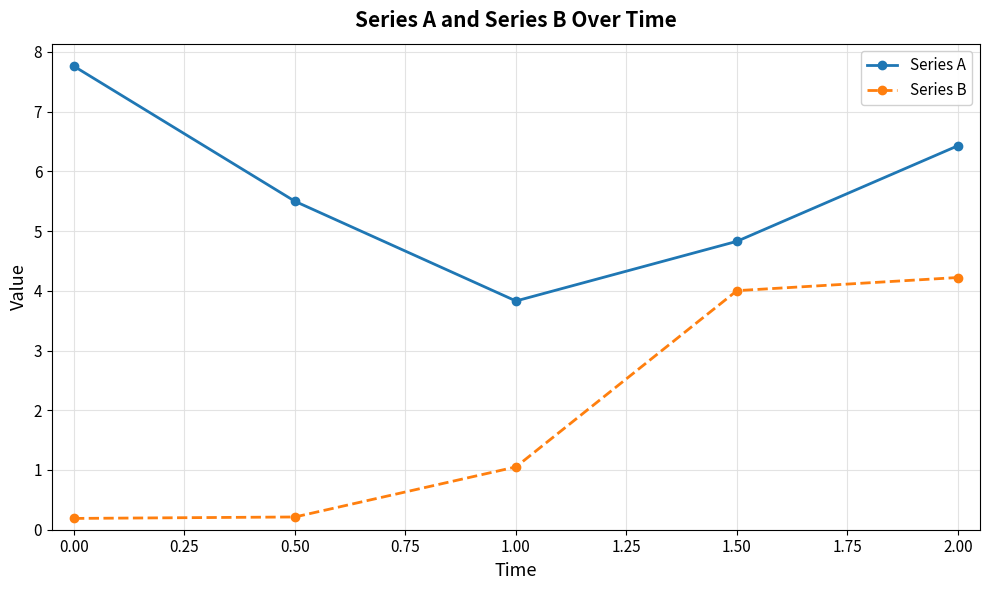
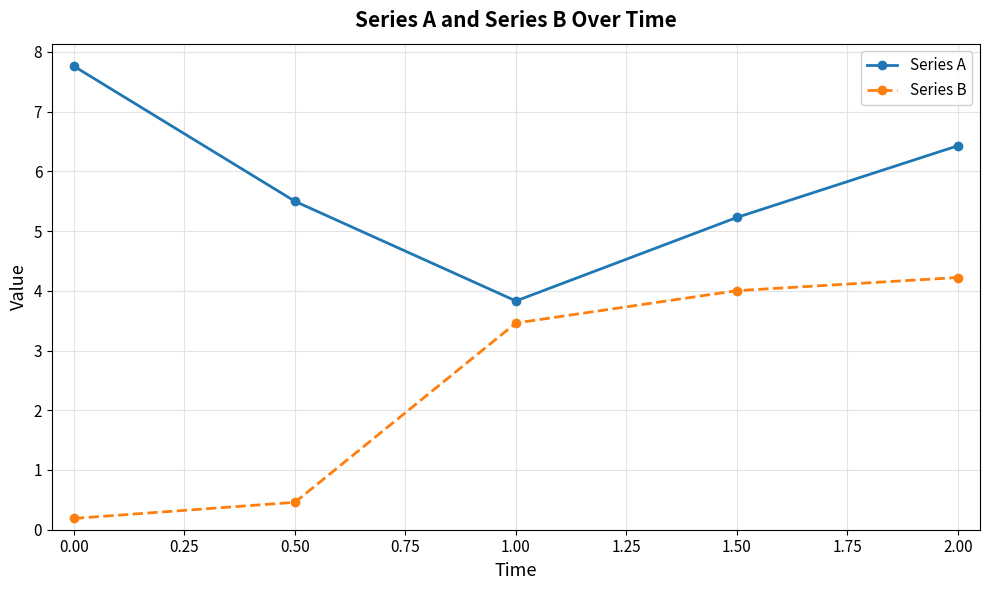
Series B, 0.50: 0.2 -> 0.5
Series B, 1.00: 1.1 -> 3.5
Series A, 1.50: 4.8 -> 5.2
